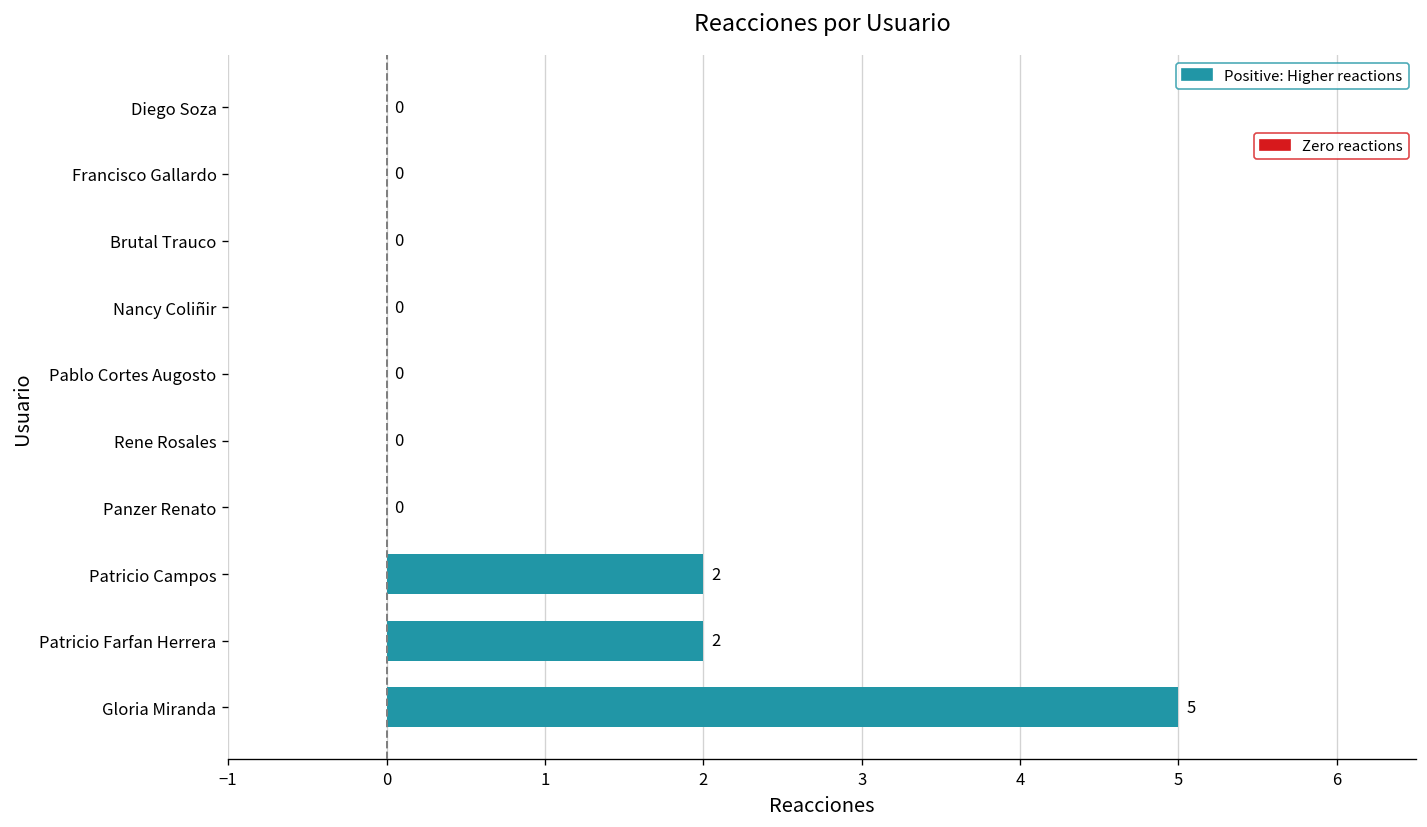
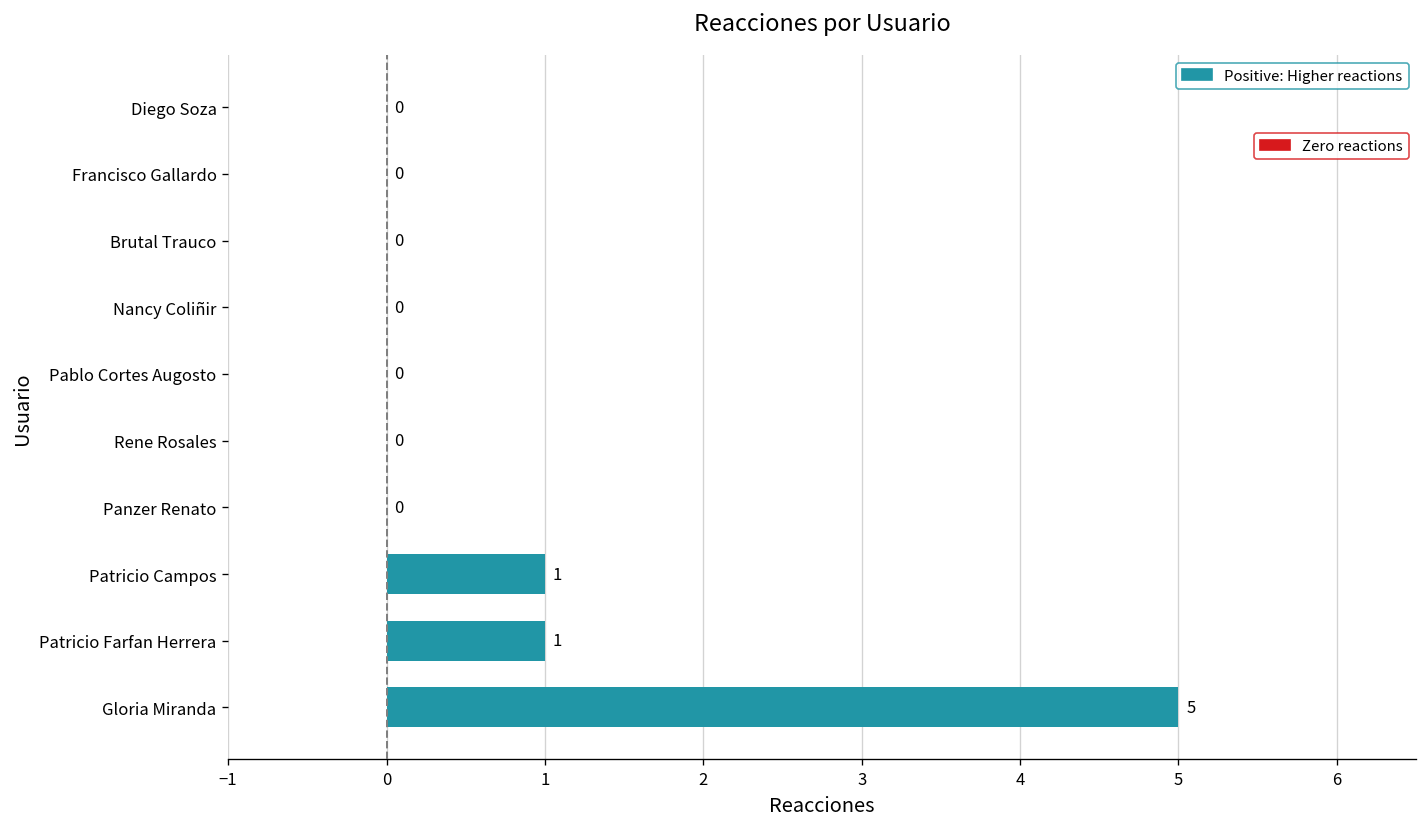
Patricio Campos: 2 -> 1
Patricio Farfan Herrera: 2 -> 1
